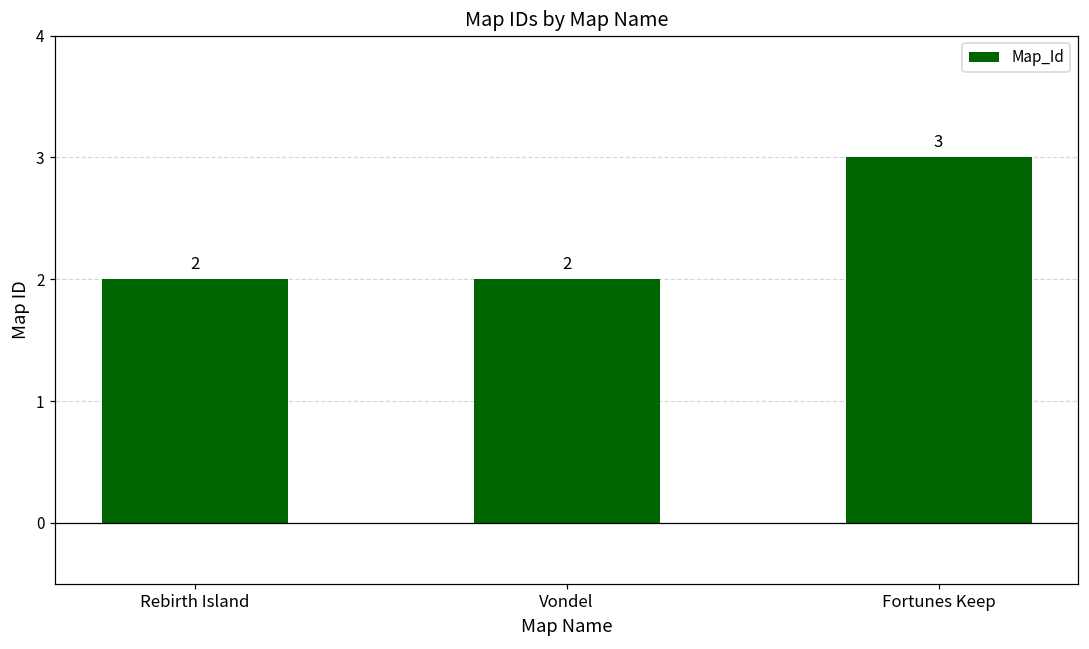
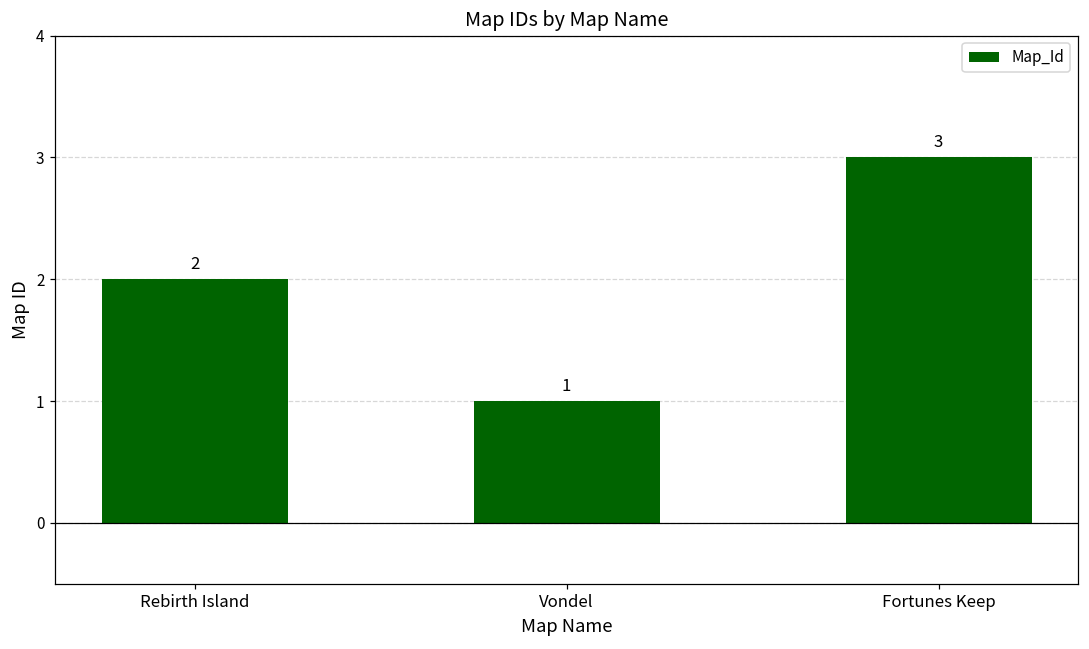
Vondel: 2 -> 1
